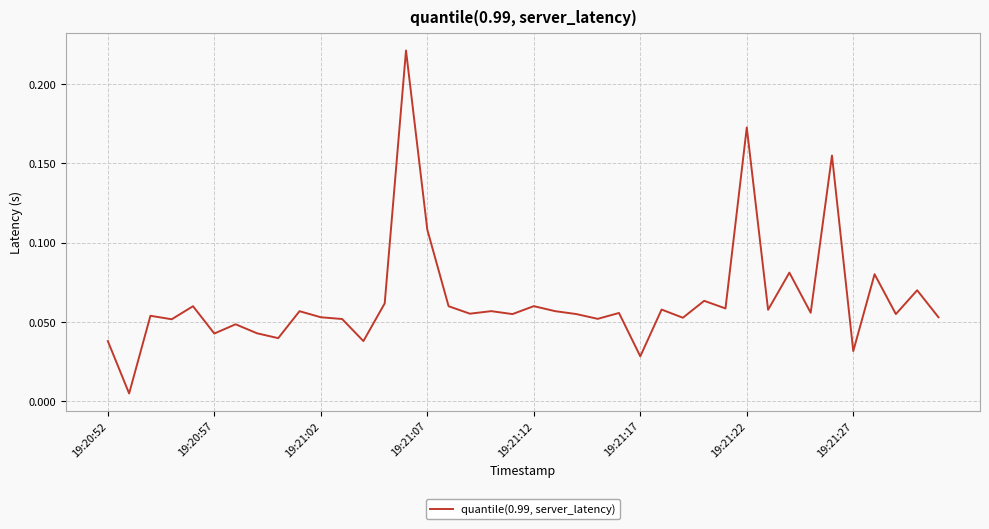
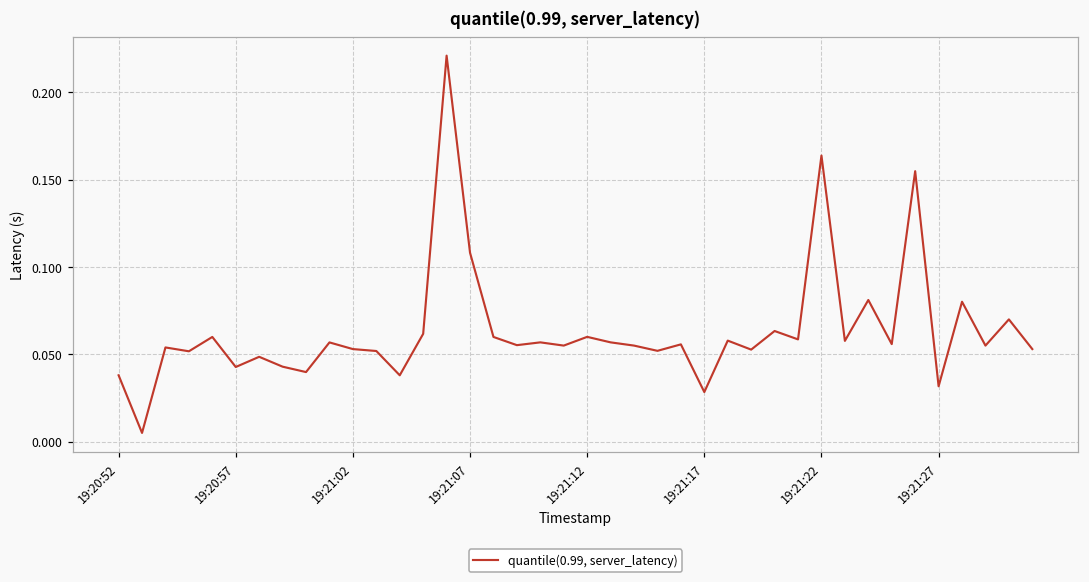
19:21:22: 0.173 -> 0.164
